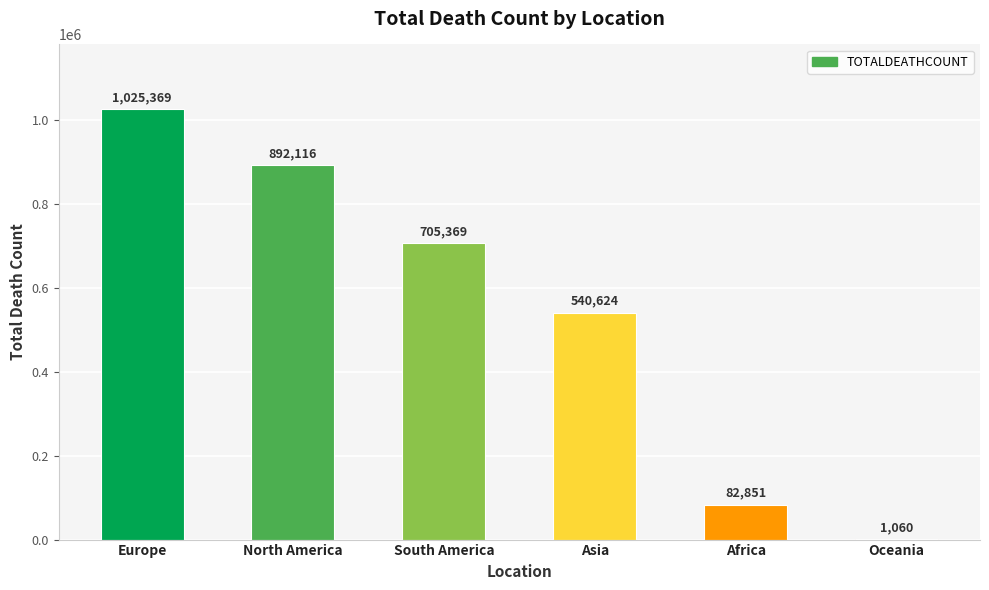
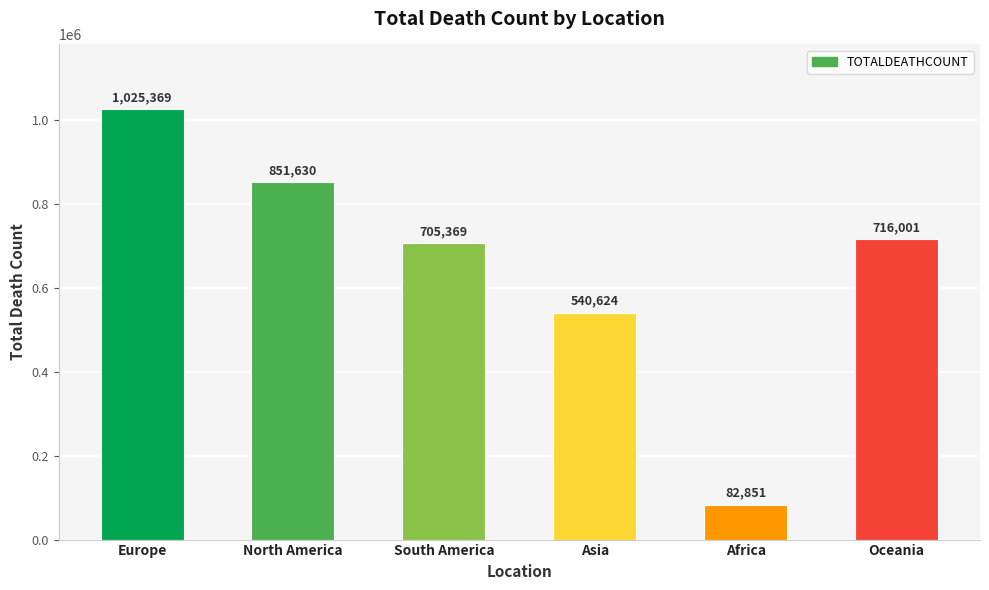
North America: 892,116 -> 851,630
Oceania: 1,060 -> 716,001
